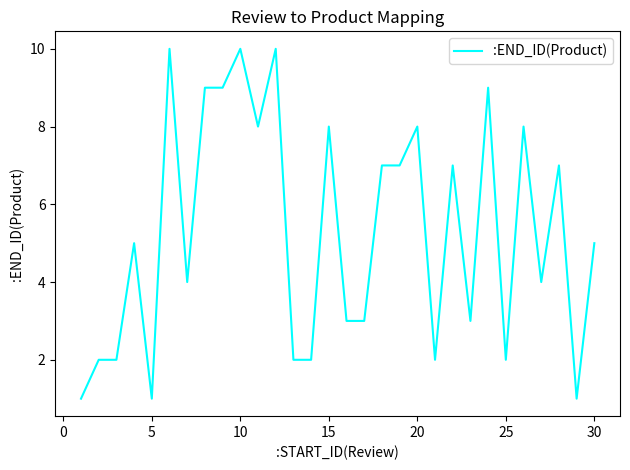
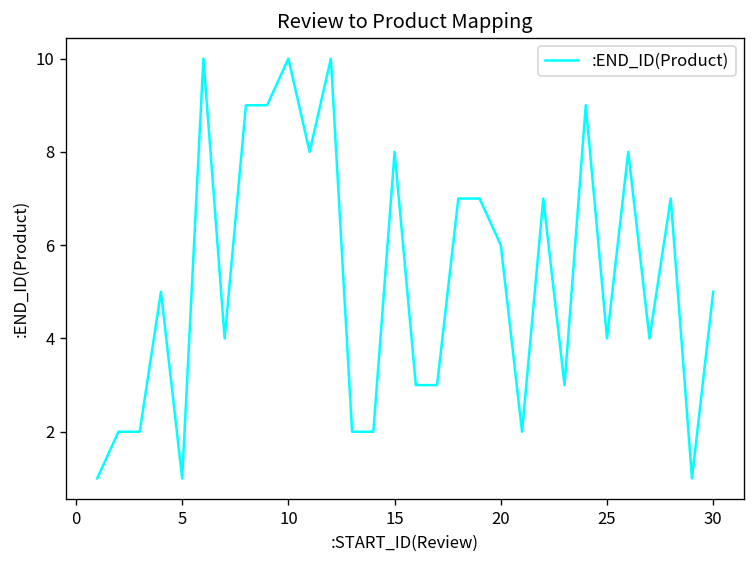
20: 8 -> 6
25: 2 -> 4
